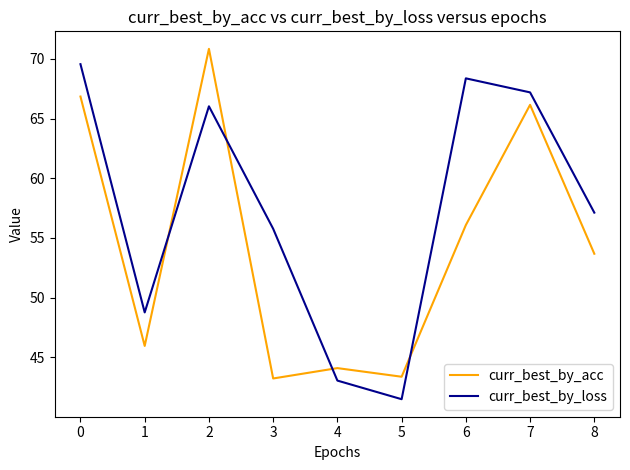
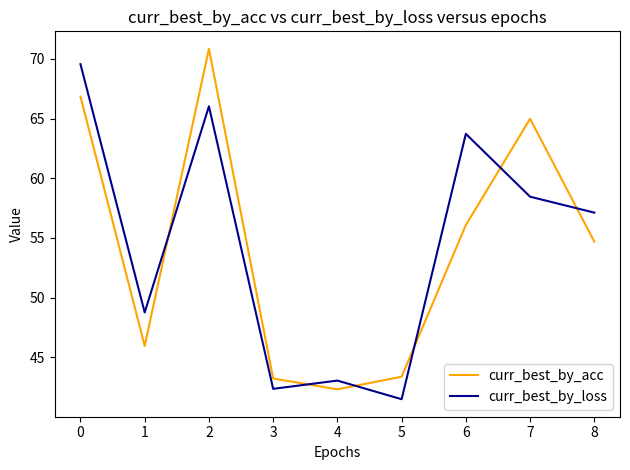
curr_best_by_loss, 3: 55.8 -> 42.4
curr_best_by_acc, 4: 44.1 -> 42.3
curr_best_by_loss, 6: 68.4 -> 63.7
curr_best_by_acc, 7: 66.1 -> 65.0
curr_best_by_loss, 7: 67.2 -> 58.5
curr_best_by_acc, 8: 53.7 -> 54.7
